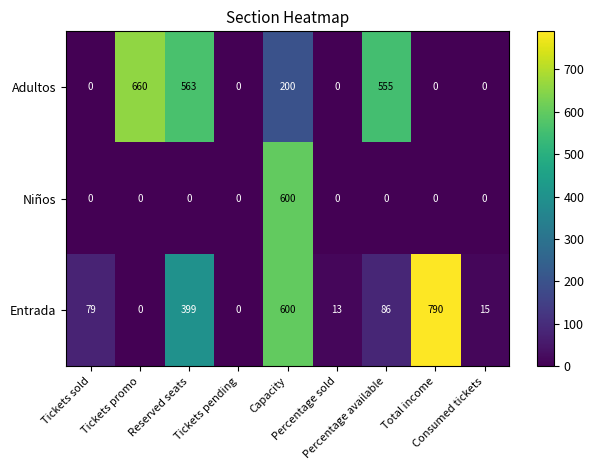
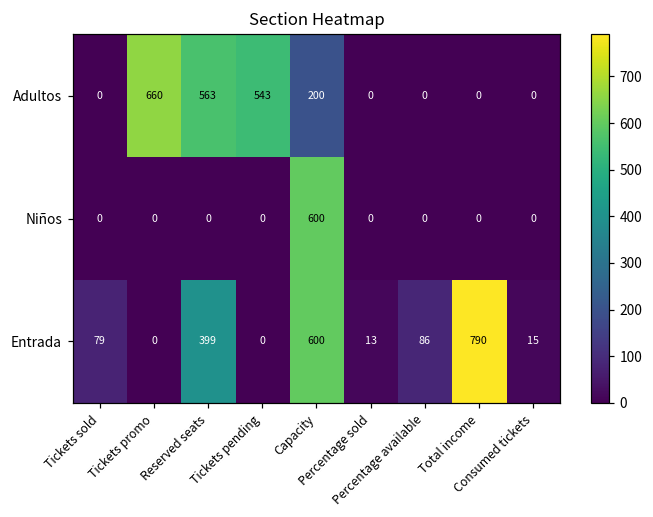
Adultos, Tickets pending: 0 -> 543
Adultos, Percentage available: 555 -> 0
